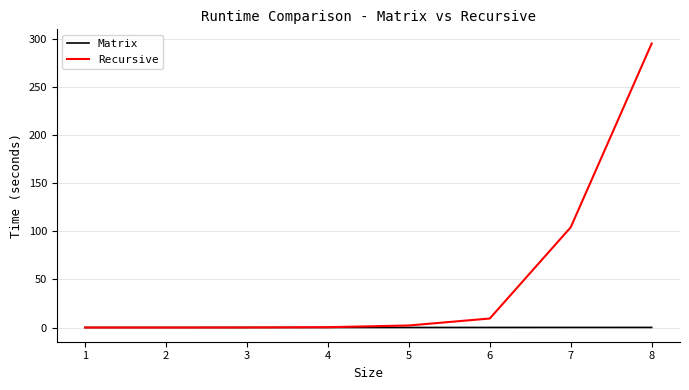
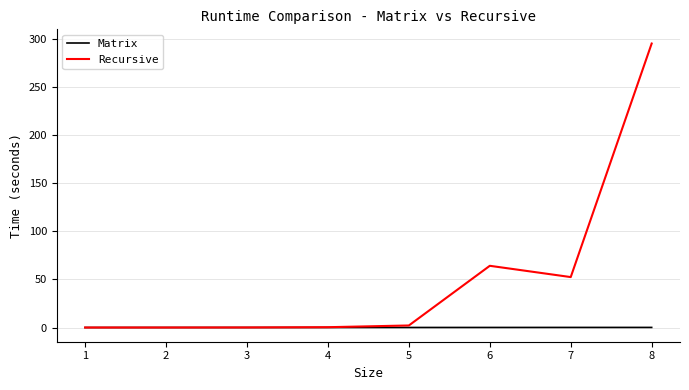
Recursive, 6: 10 -> 60
Recursive, 7: 100 -> 50
